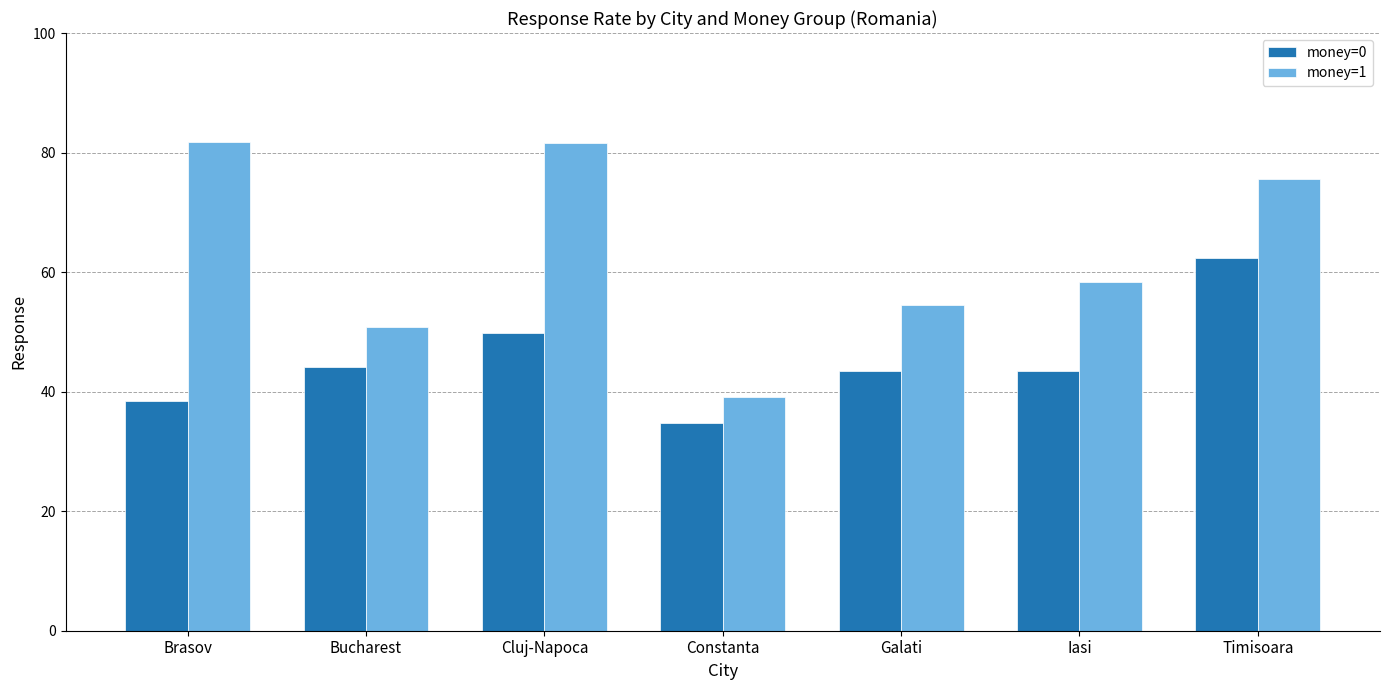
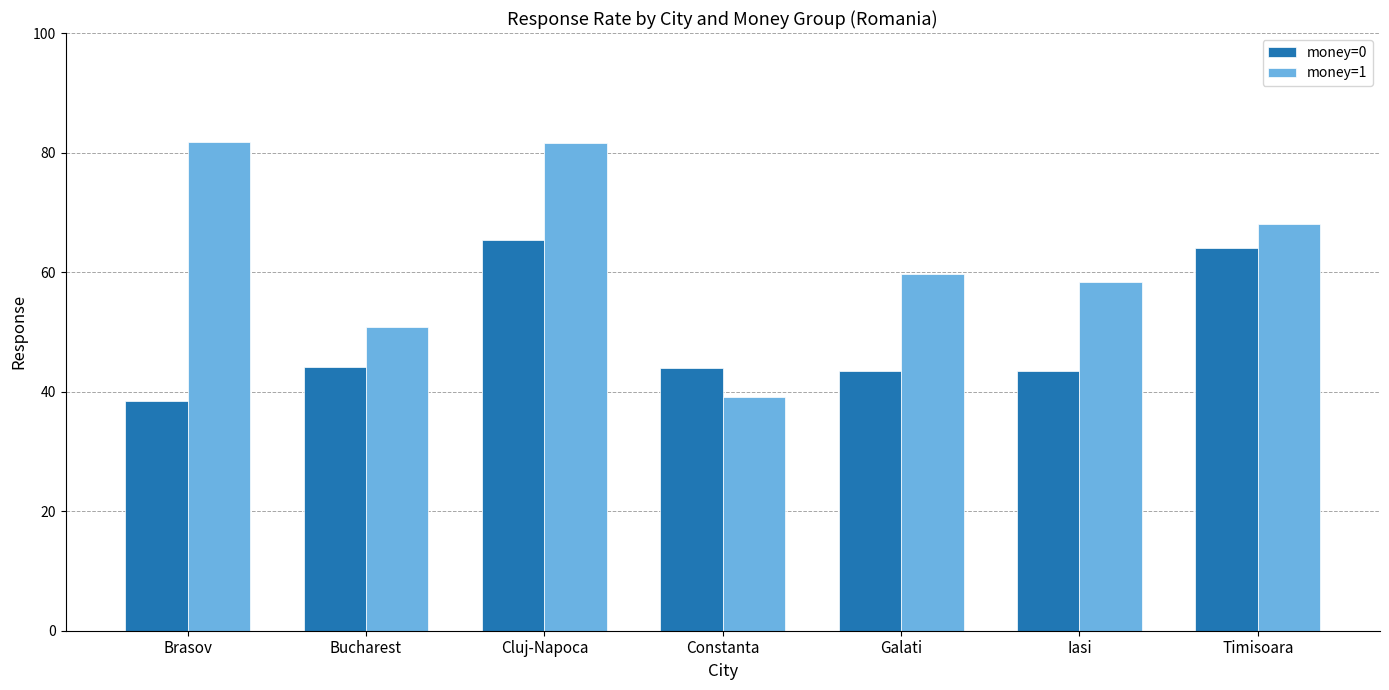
money=0, Cluj-Napoca: 50 -> 65
money=0, Constanta: 35 -> 44
money=1, Galati: 55 -> 60
money=0, Timisoara: 62 -> 64
money=1, Timisoara: 76 -> 68
